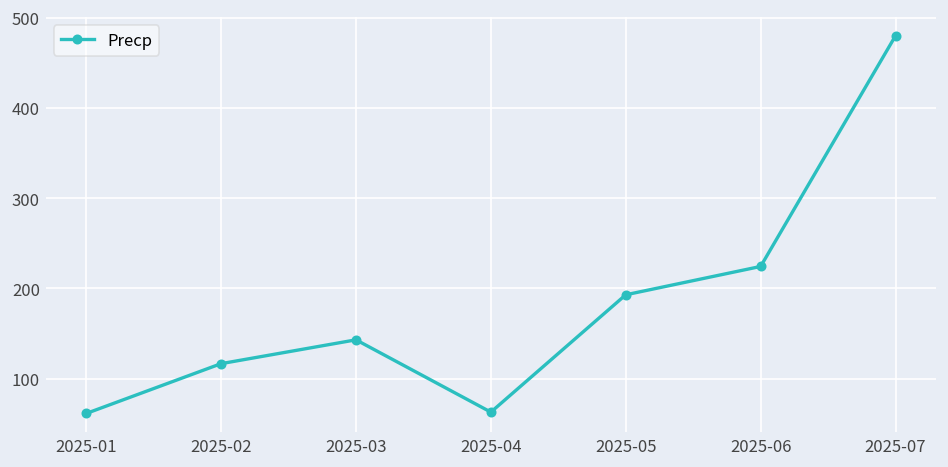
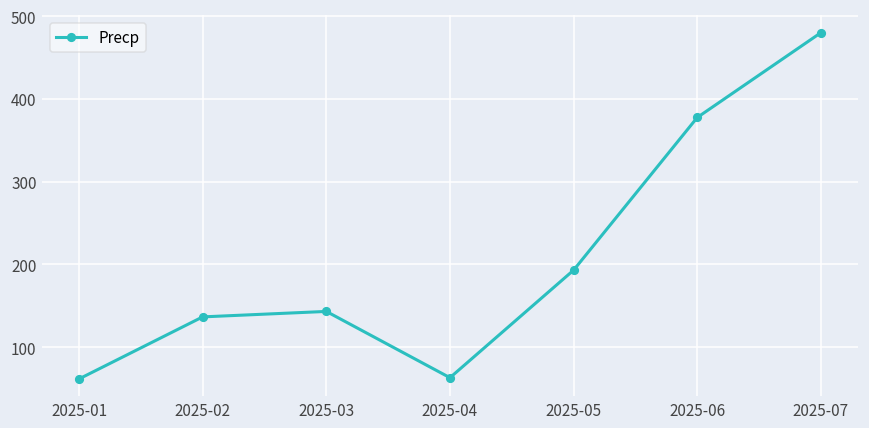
2025-02: 120 -> 140
2025-06: 220 -> 380
